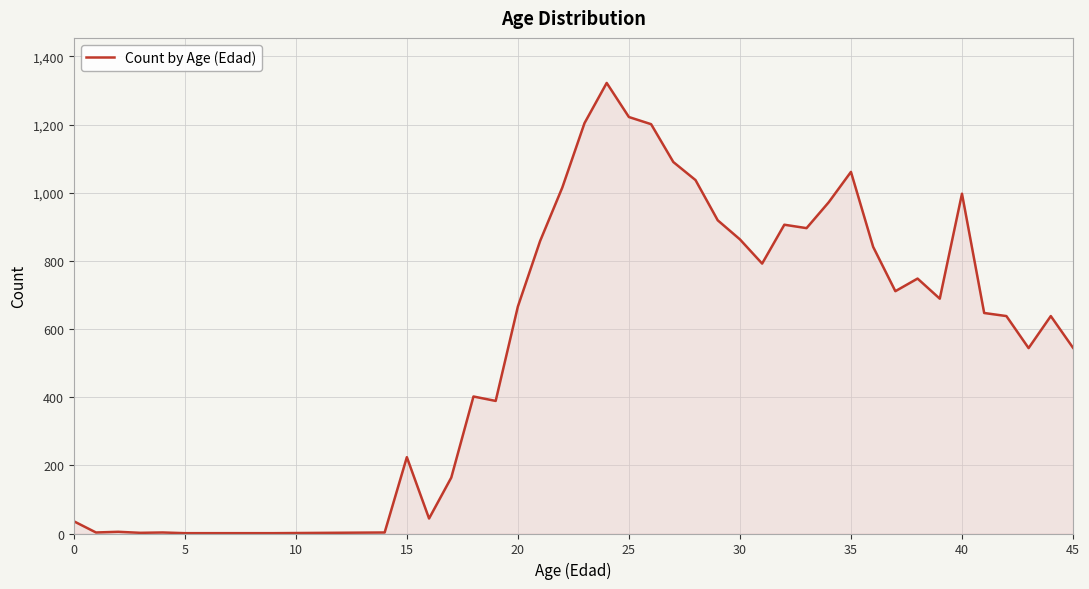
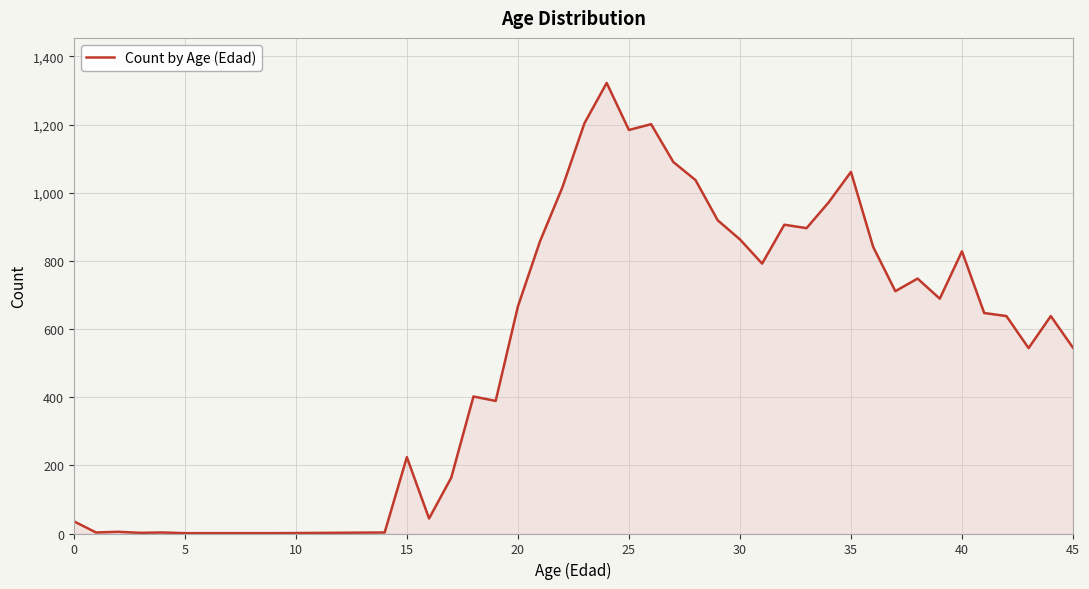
25: 1,220 -> 1,180
40: 1,000 -> 830
